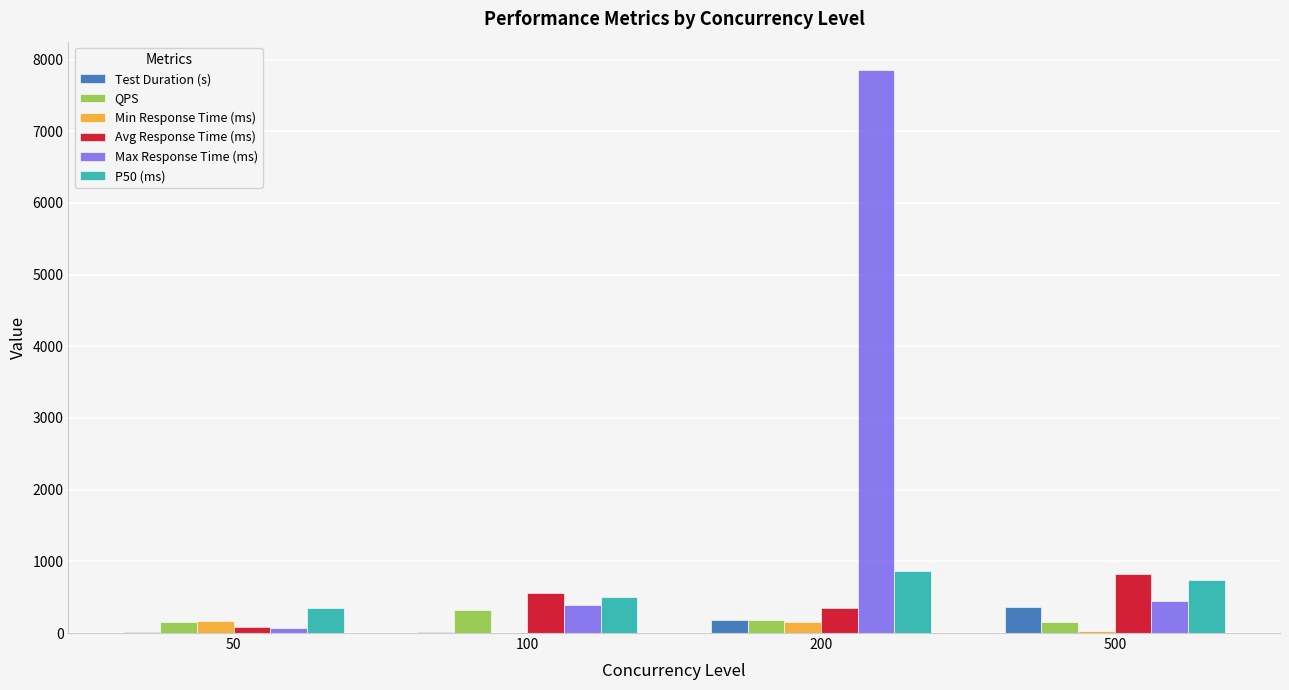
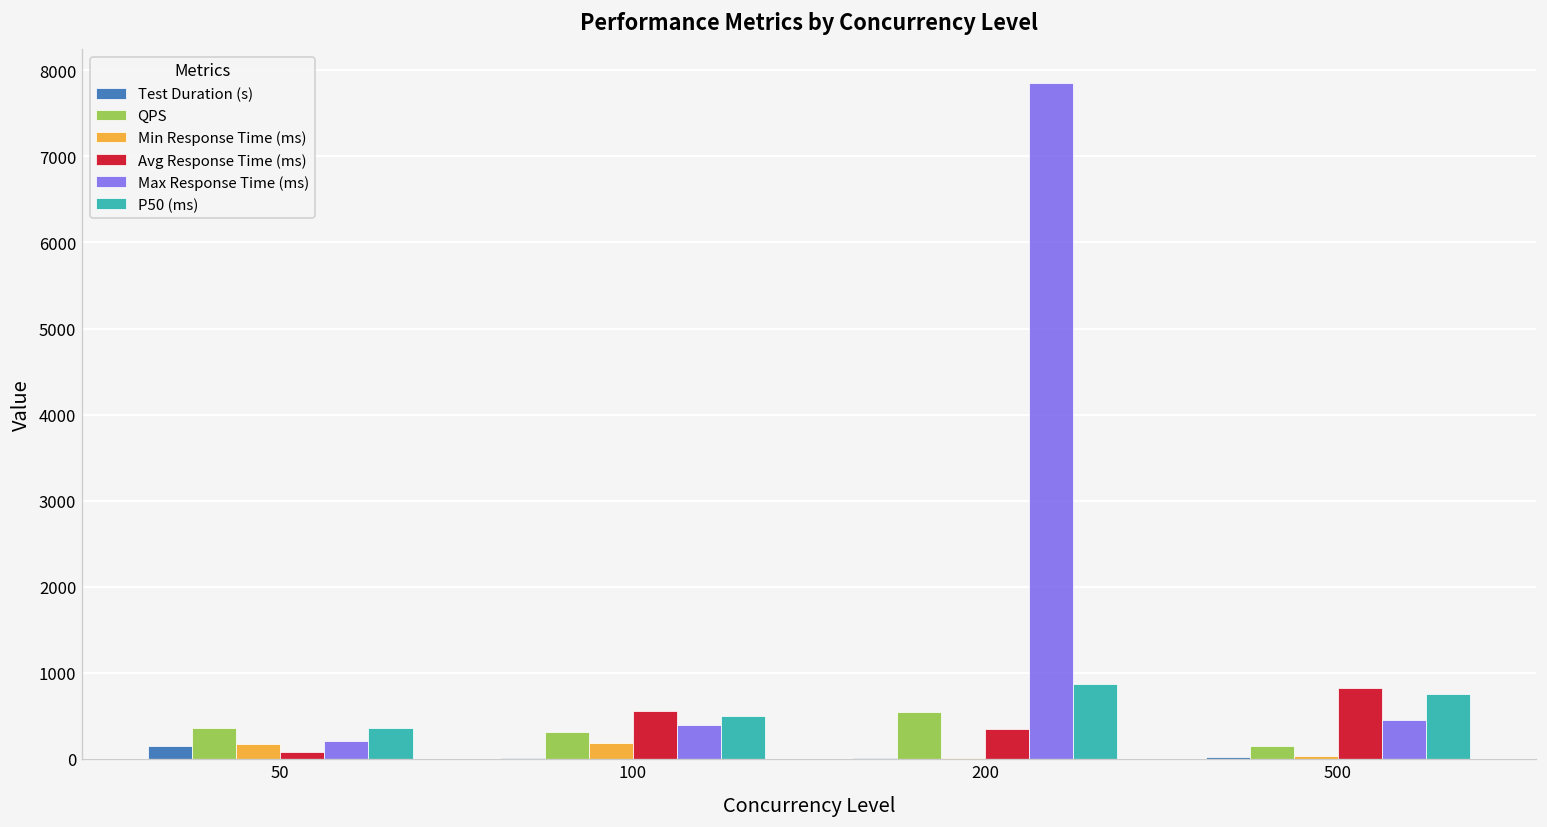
Test Duration (s), 50: 0 -> 100
QPS, 50: 200 -> 400
Max Response Time (ms), 50: 100 -> 200
Min Response Time (ms), 100: 0 -> 200
Test Duration (s), 200: 200 -> 0
QPS, 200: 200 -> 500
Min Response Time (ms), 200: 100 -> 0
Test Duration (s), 500: 400 -> 0
